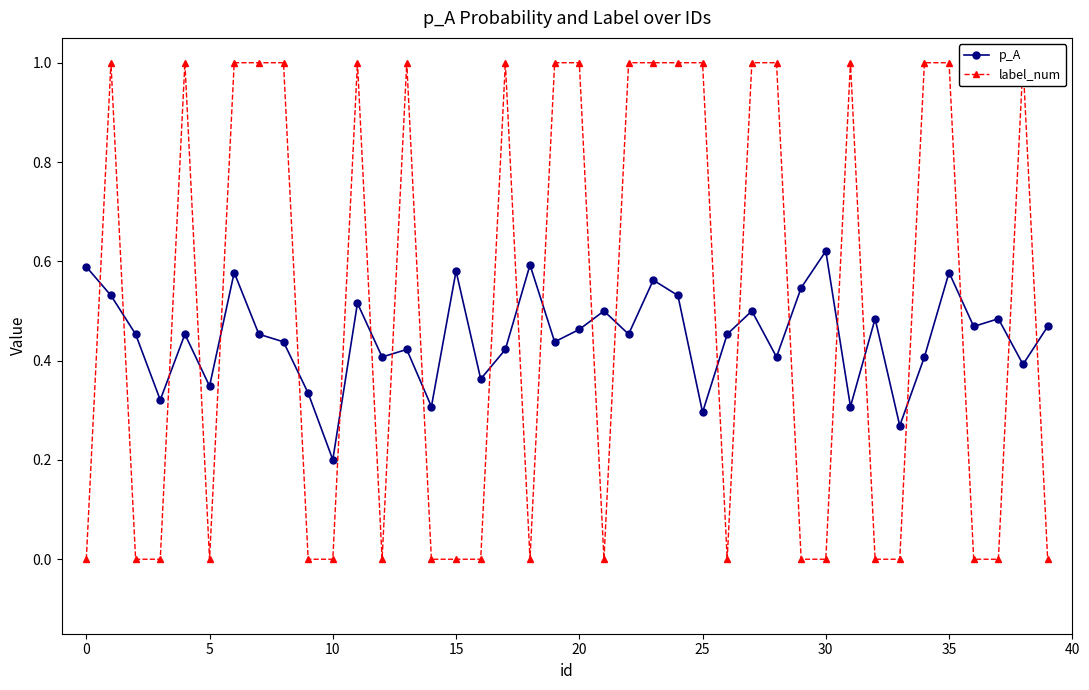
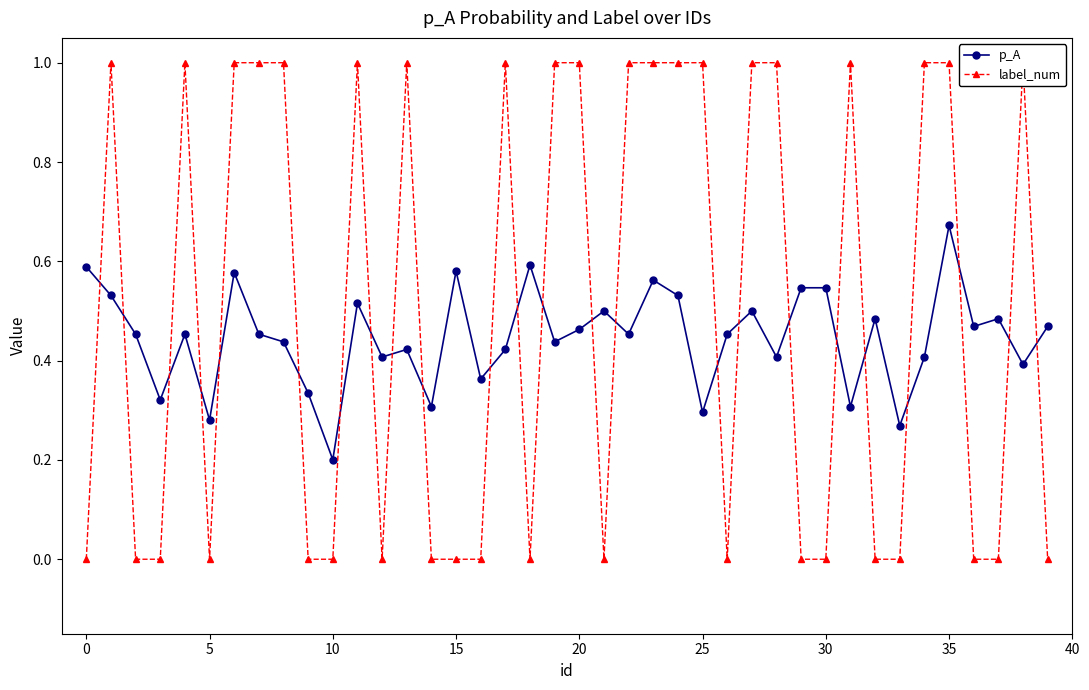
p_A, 5: 0.35 -> 0.28
p_A, 30: 0.62 -> 0.55
p_A, 35: 0.58 -> 0.67
